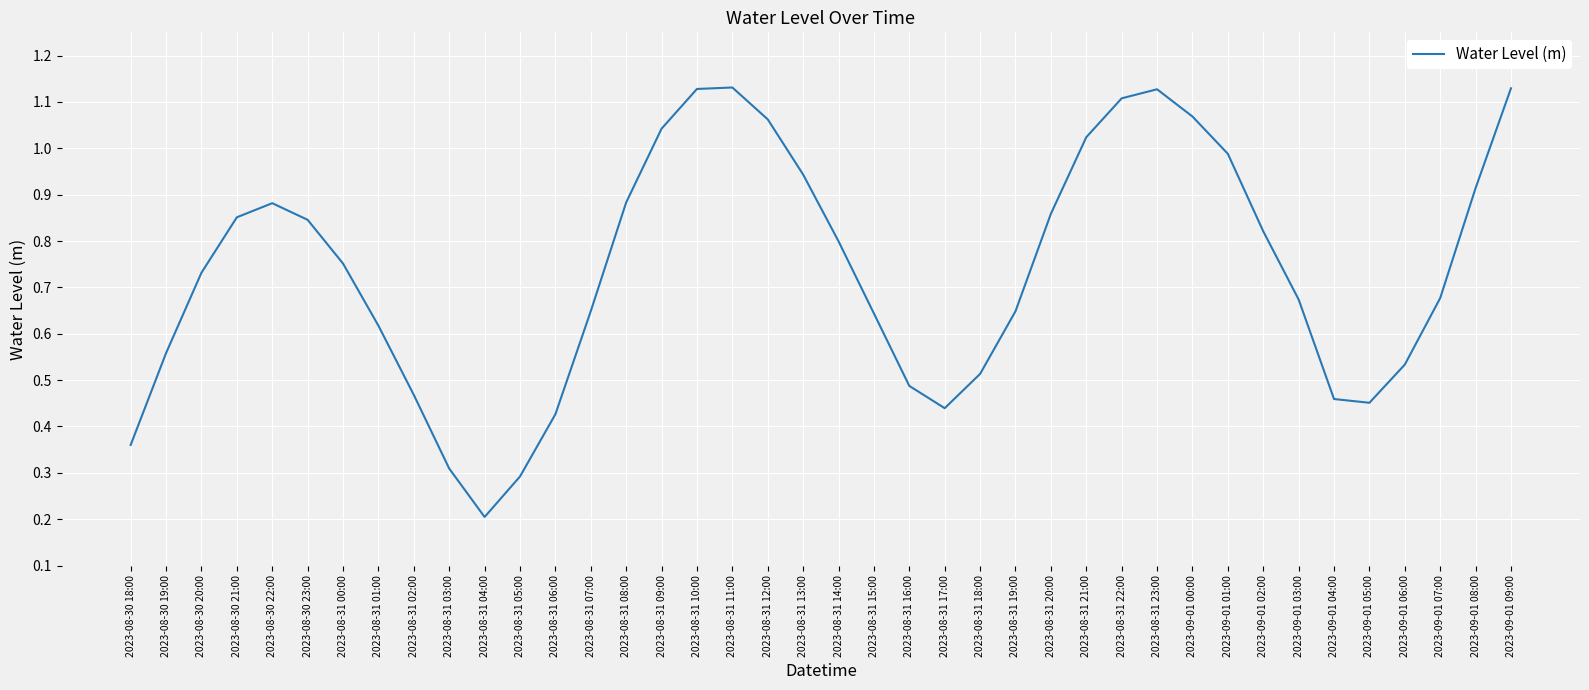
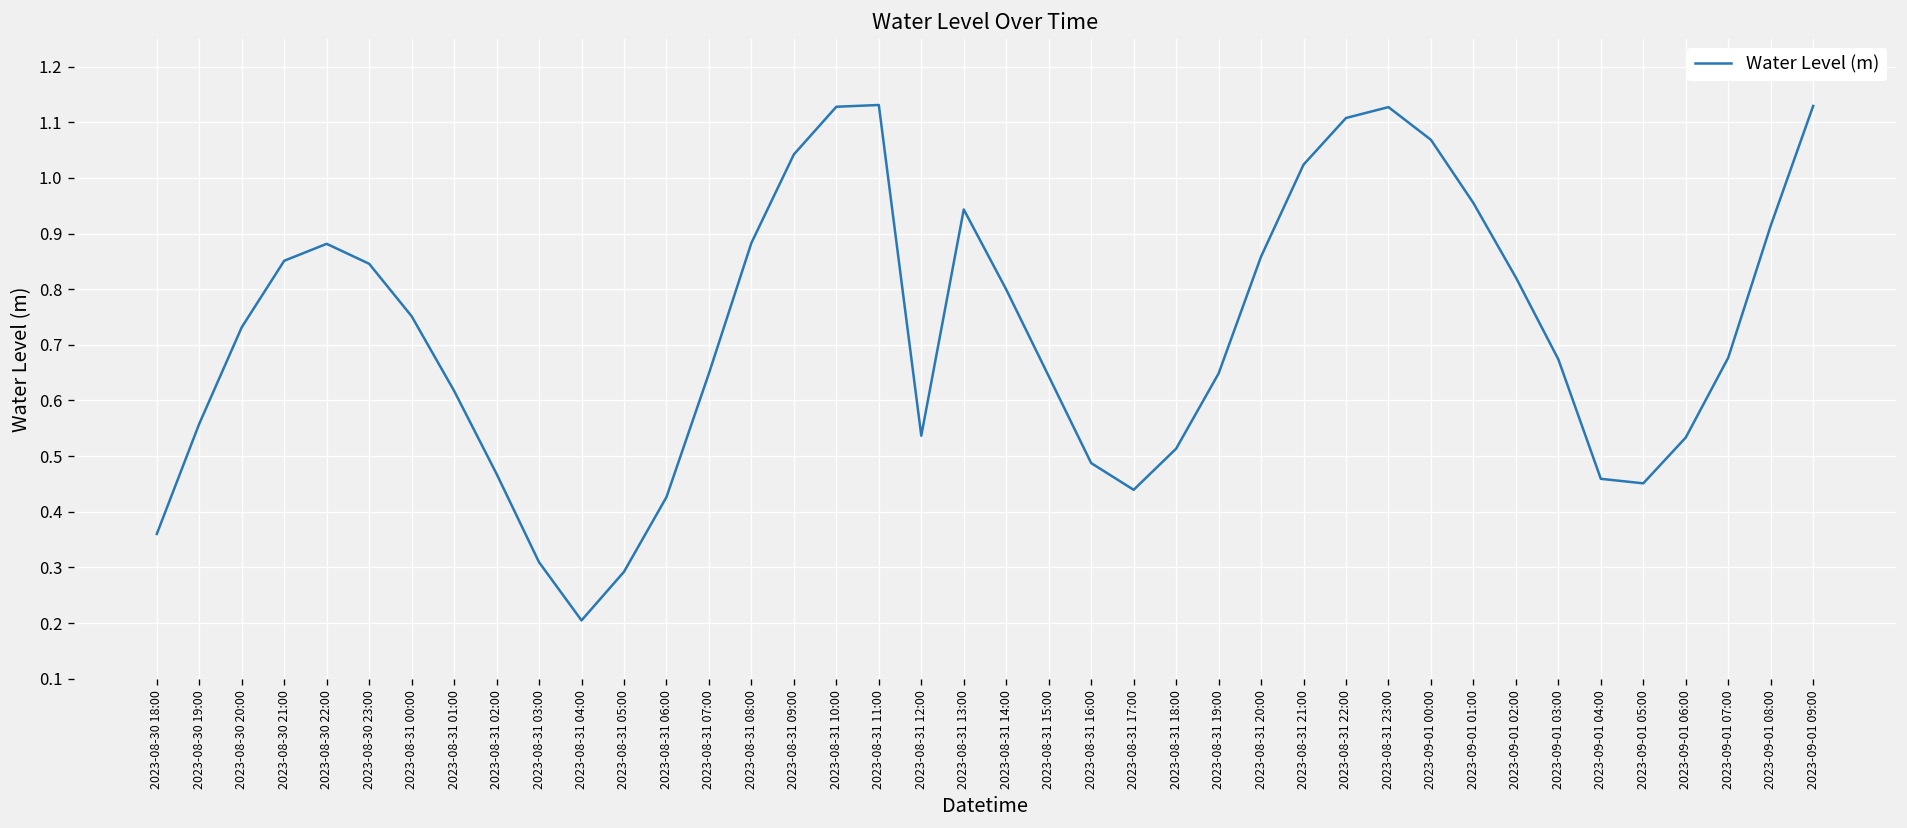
2023-08-31 12:00: 1.06 -> 0.54
2023-09-01 01:00: 0.99 -> 0.95
